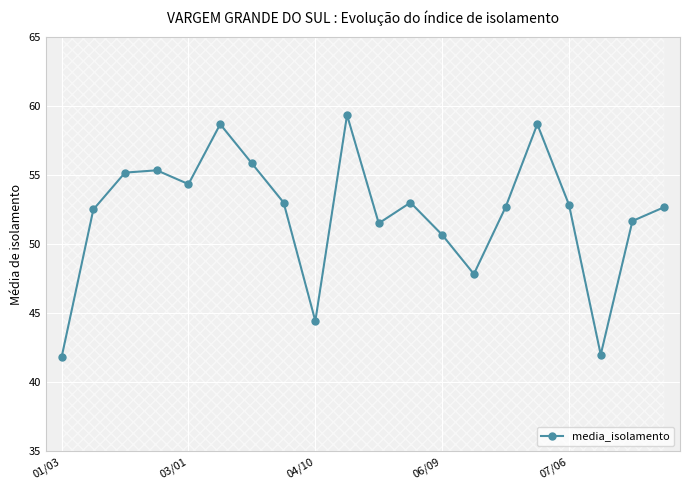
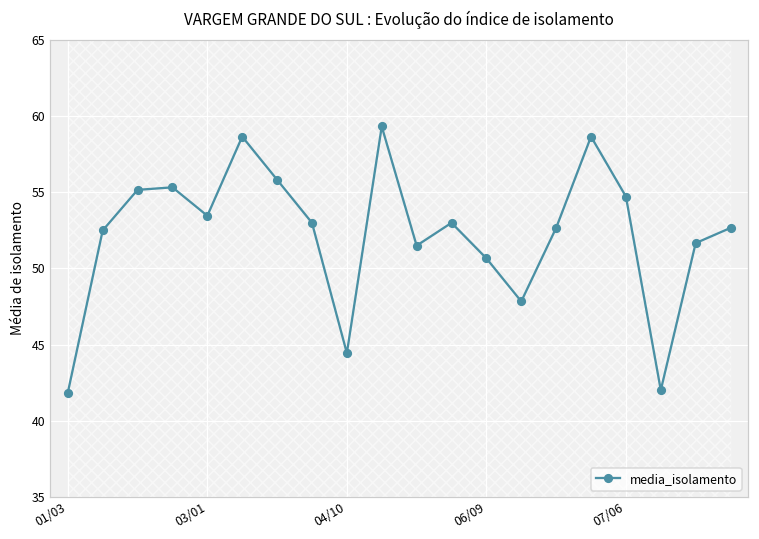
media_isolamento, 03/01: 54.3 -> 53.5
media_isolamento, 07/06: 52.8 -> 54.7
